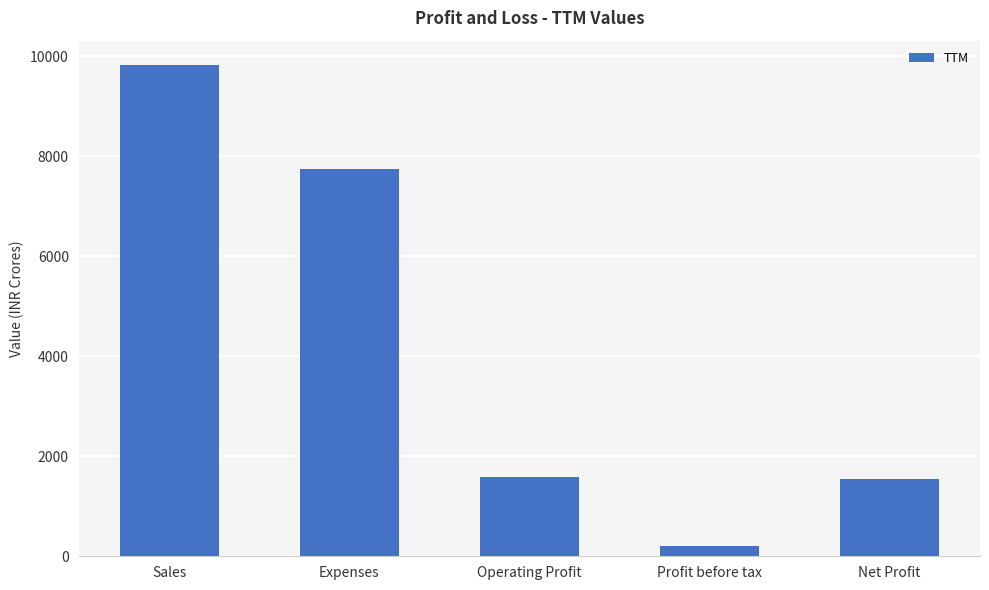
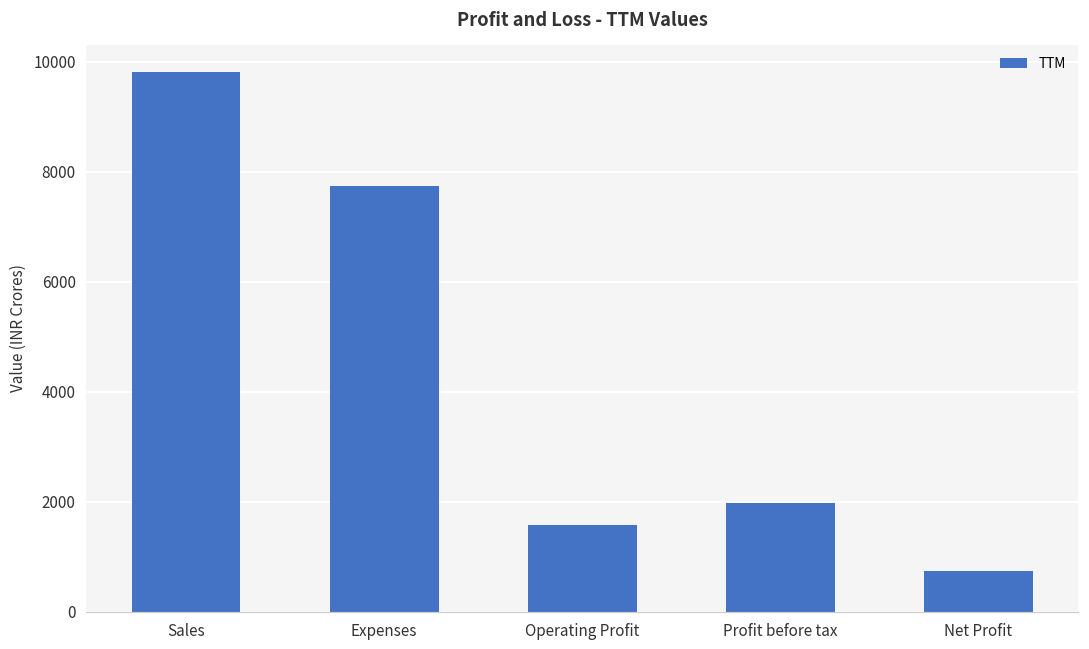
Profit before tax: 200 -> 2000
Net Profit: 1500 -> 700
